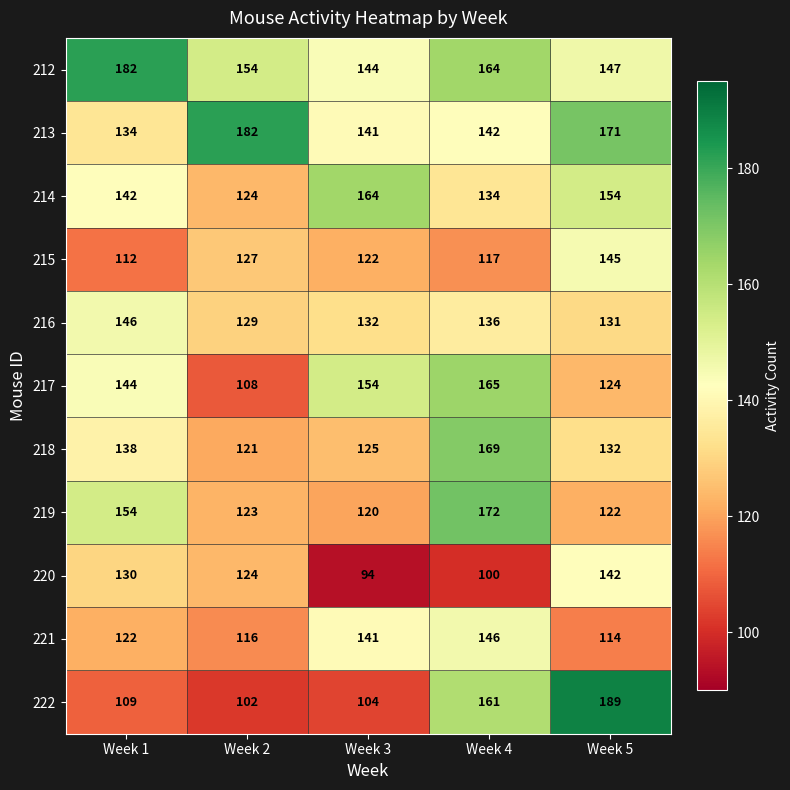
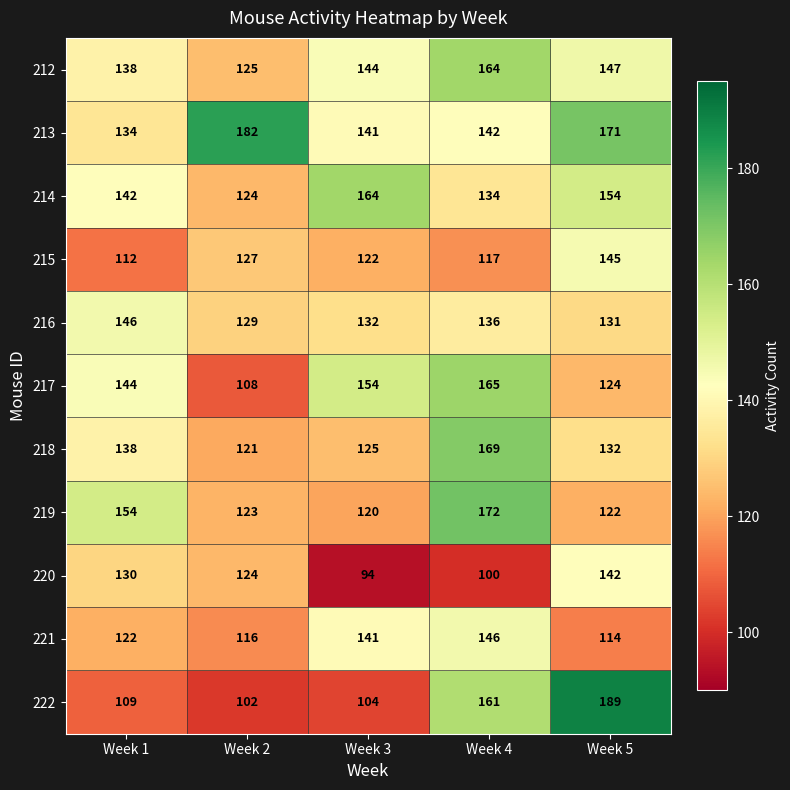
212, Week 1: 182 -> 138
212, Week 2: 154 -> 125
